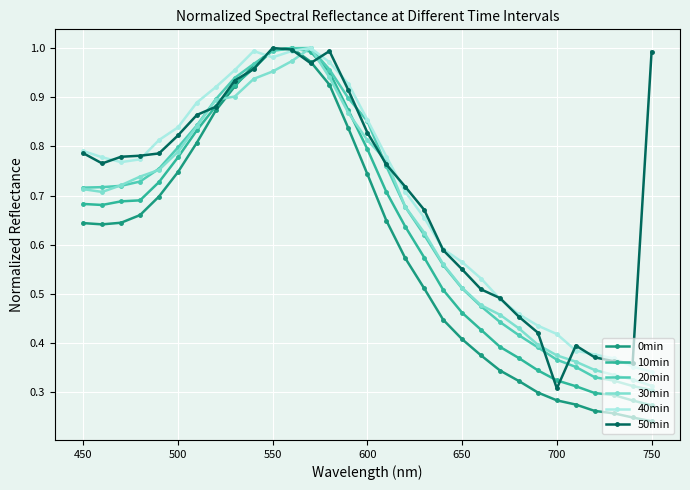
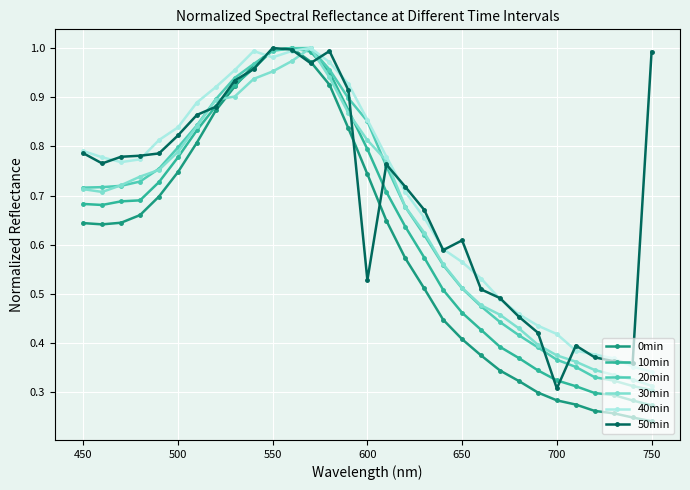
50min, 600: 0.83 -> 0.53
50min, 650: 0.55 -> 0.61
